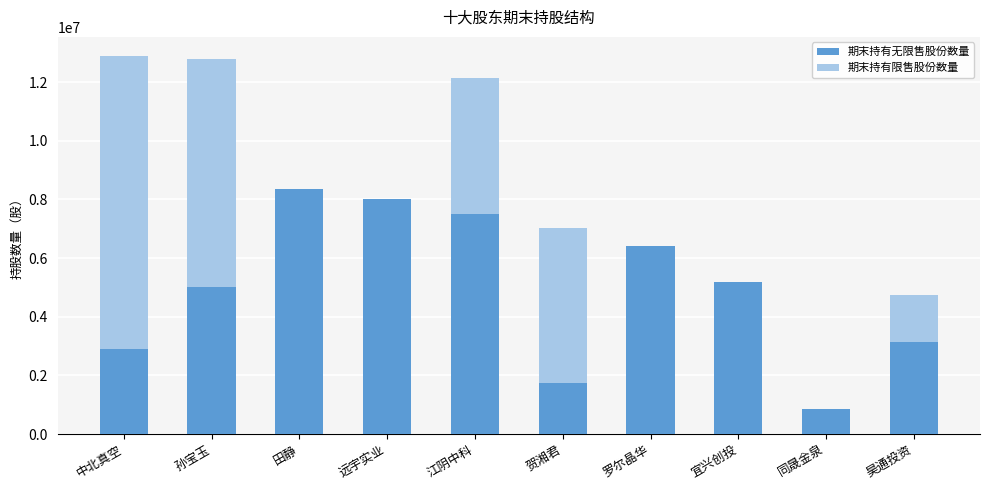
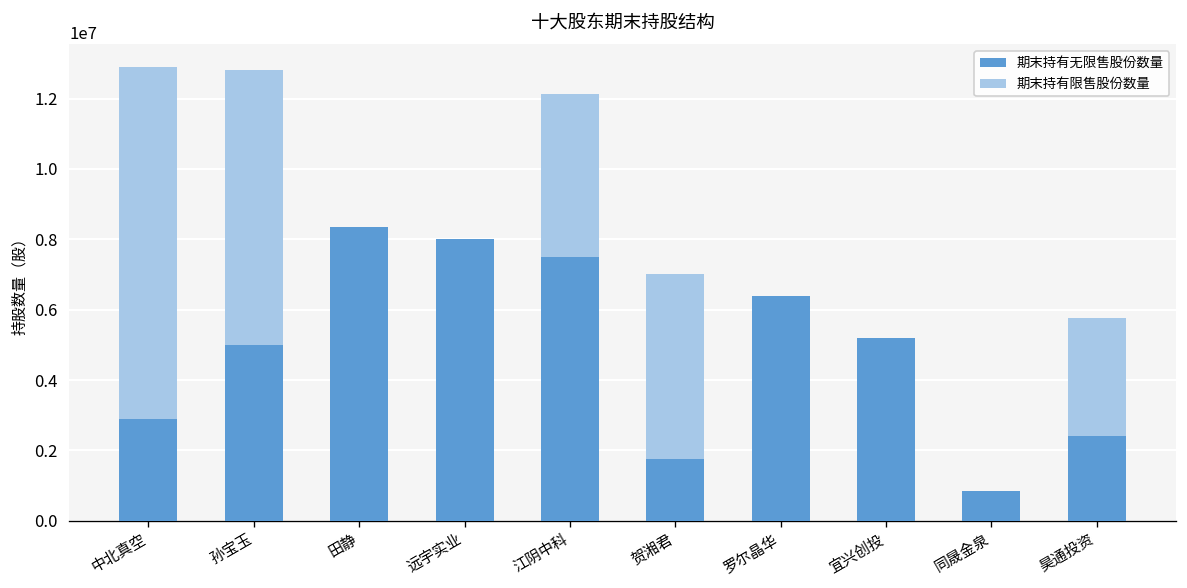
期末持有无限售股份数量, 昊通投资: 3100000 -> 2400000
期末持有限售股份数量, 昊通投资: 1600000 -> 3400000
